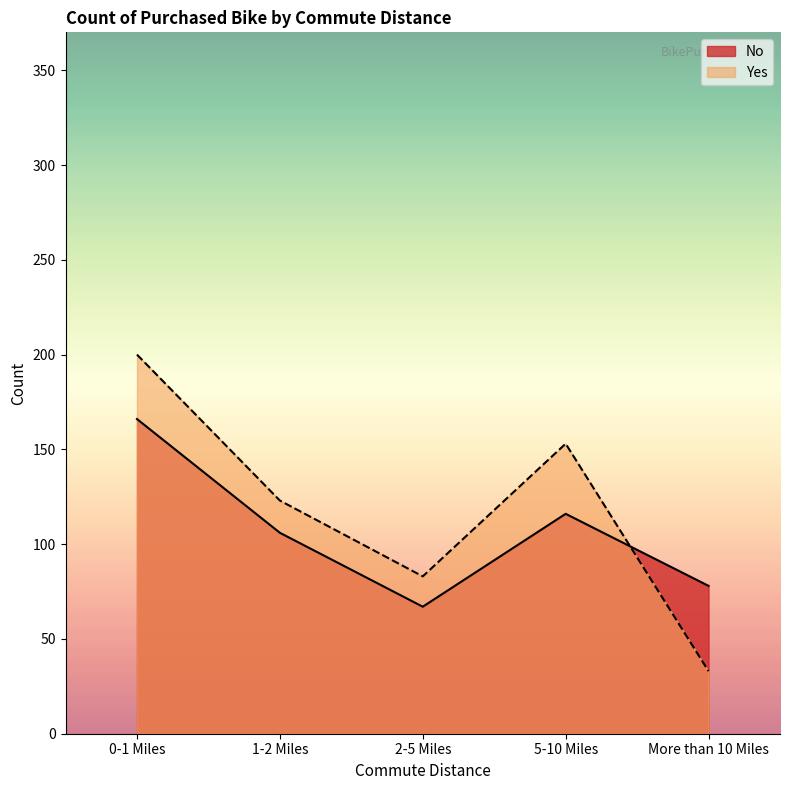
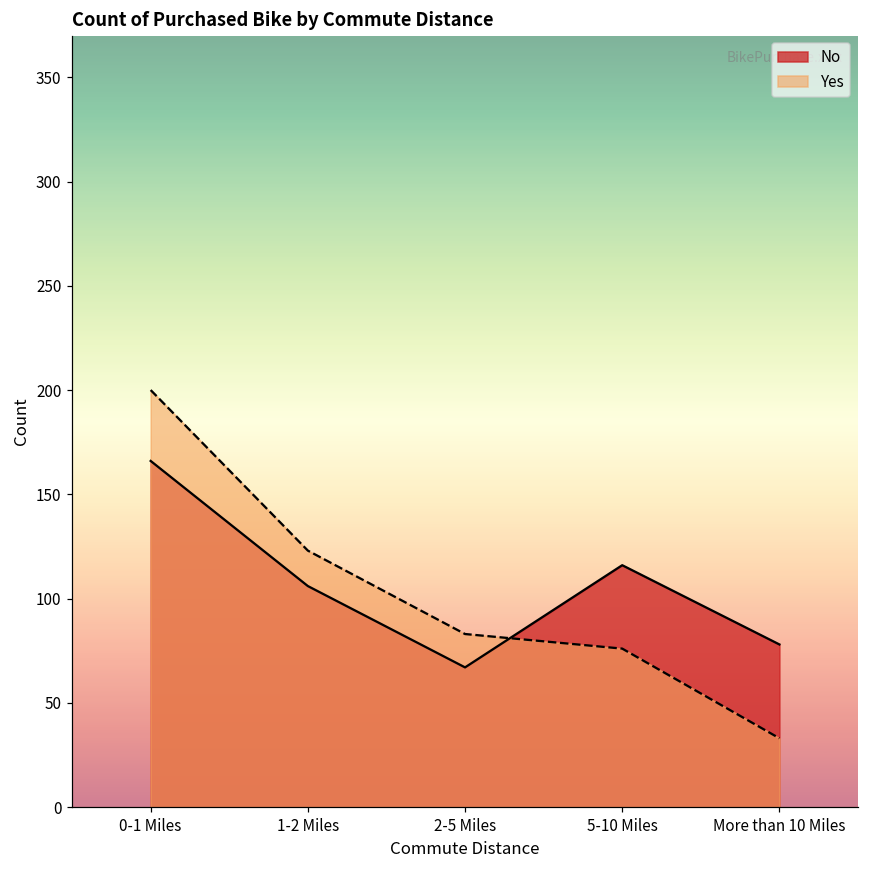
Yes, 5-10 Miles: 153 -> 76
